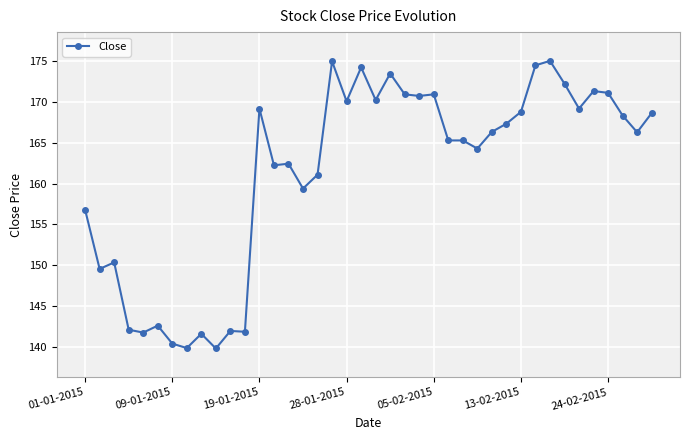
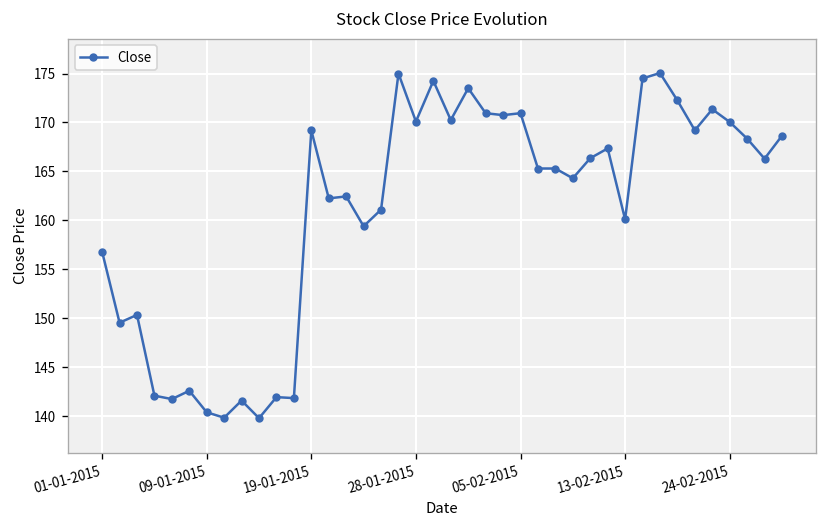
13-02-2015: 169 -> 160
24-02-2015: 171 -> 170
